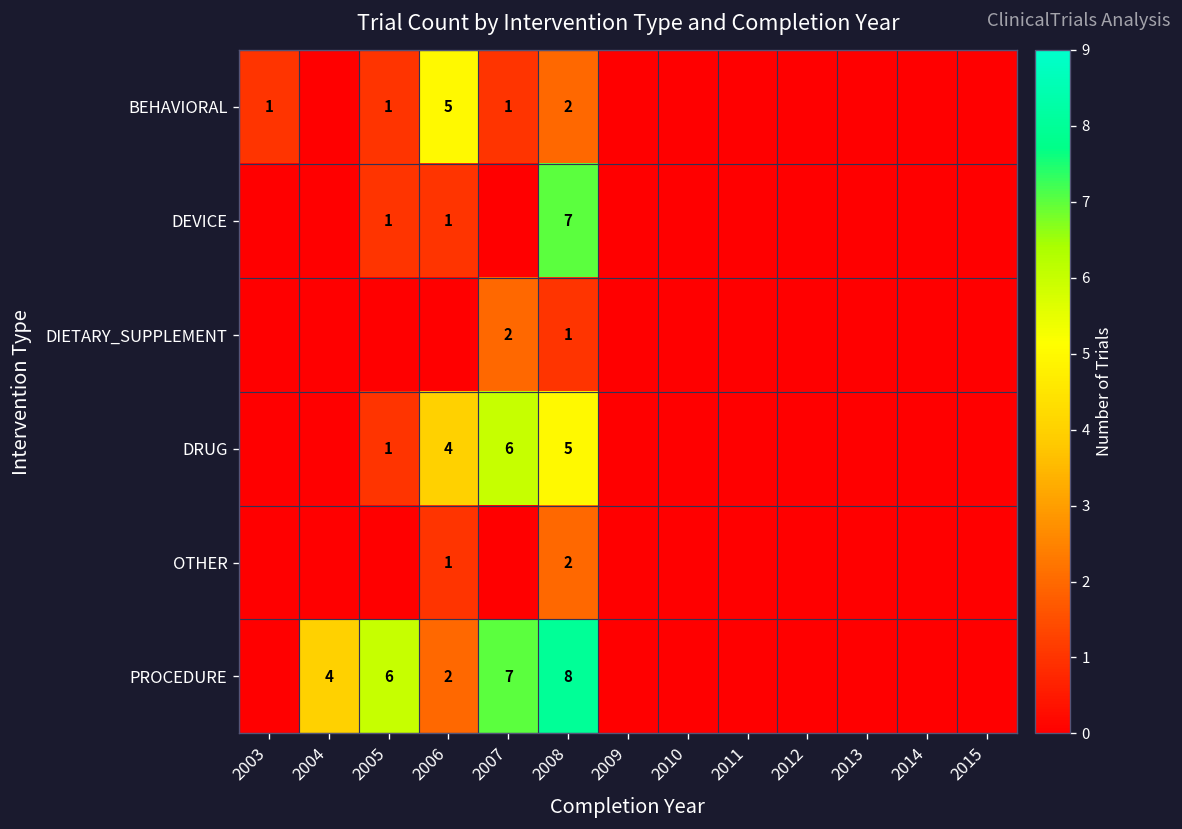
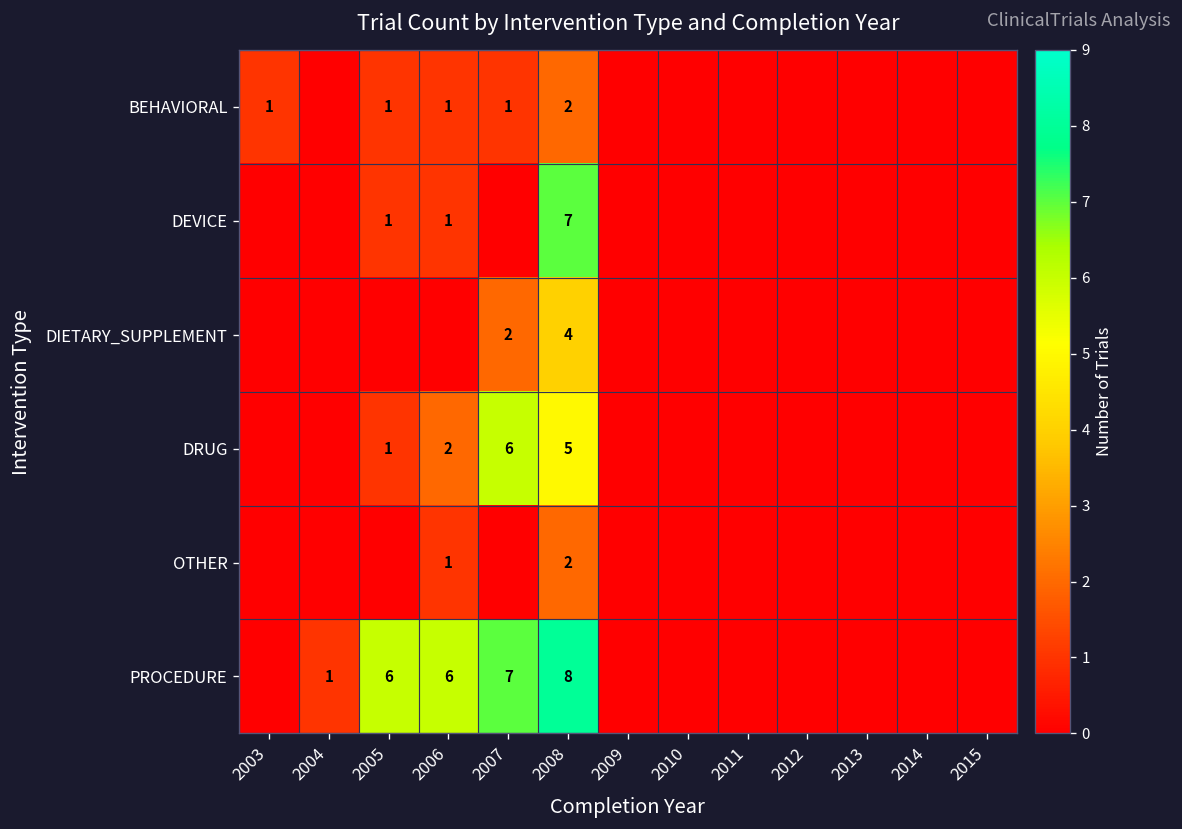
BEHAVIORAL, 2006: 5 -> 1
DIETARY_SUPPLEMENT, 2008: 1 -> 4
DRUG, 2006: 4 -> 2
PROCEDURE, 2004: 4 -> 1
PROCEDURE, 2006: 2 -> 6
